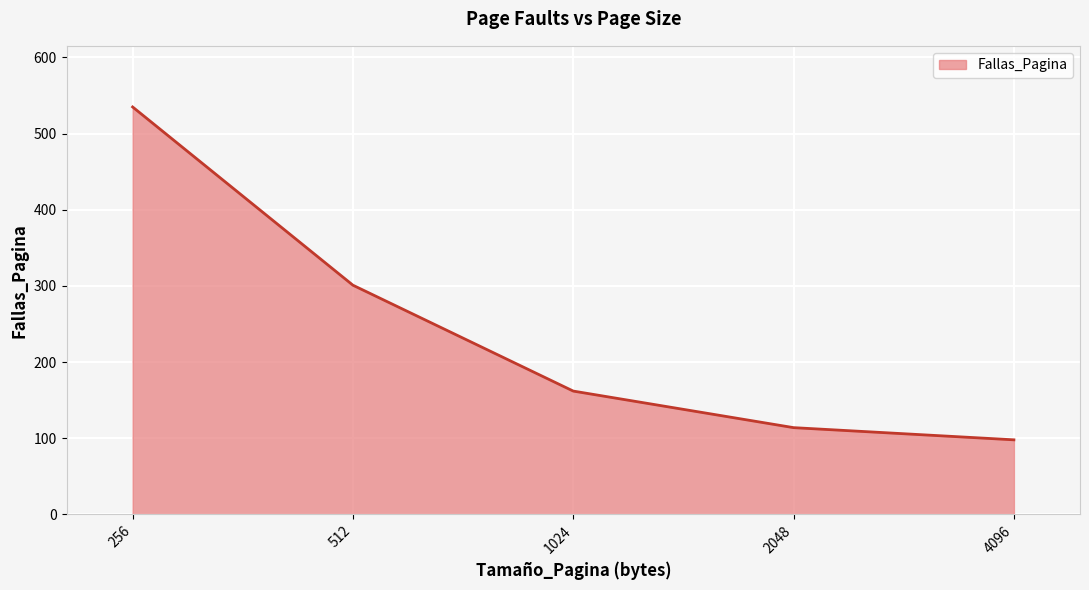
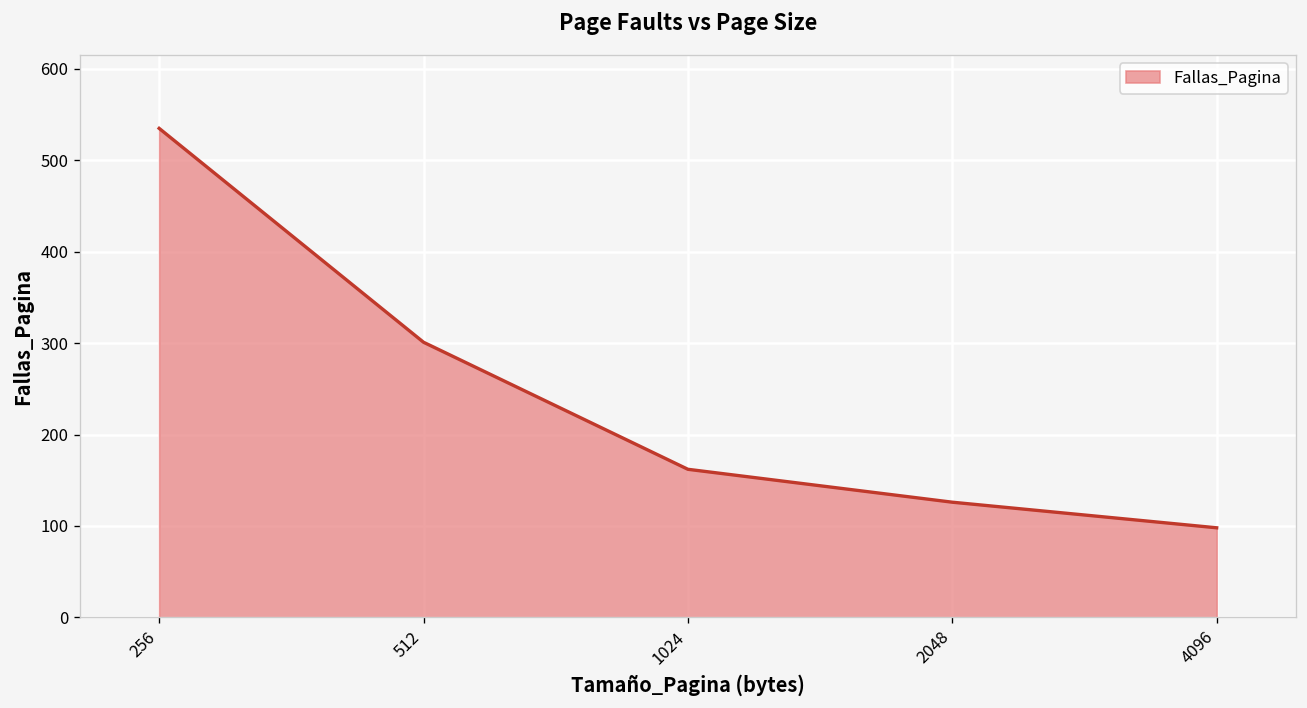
2048: 110 -> 130
